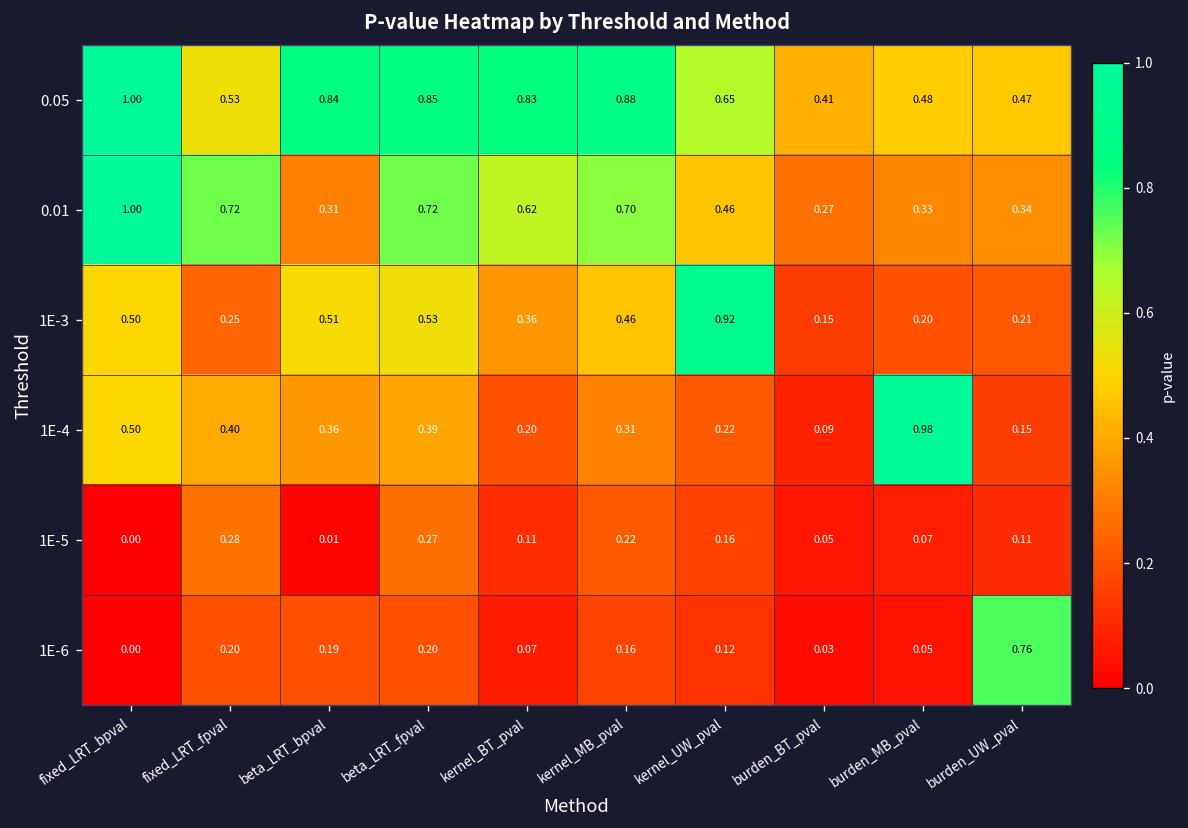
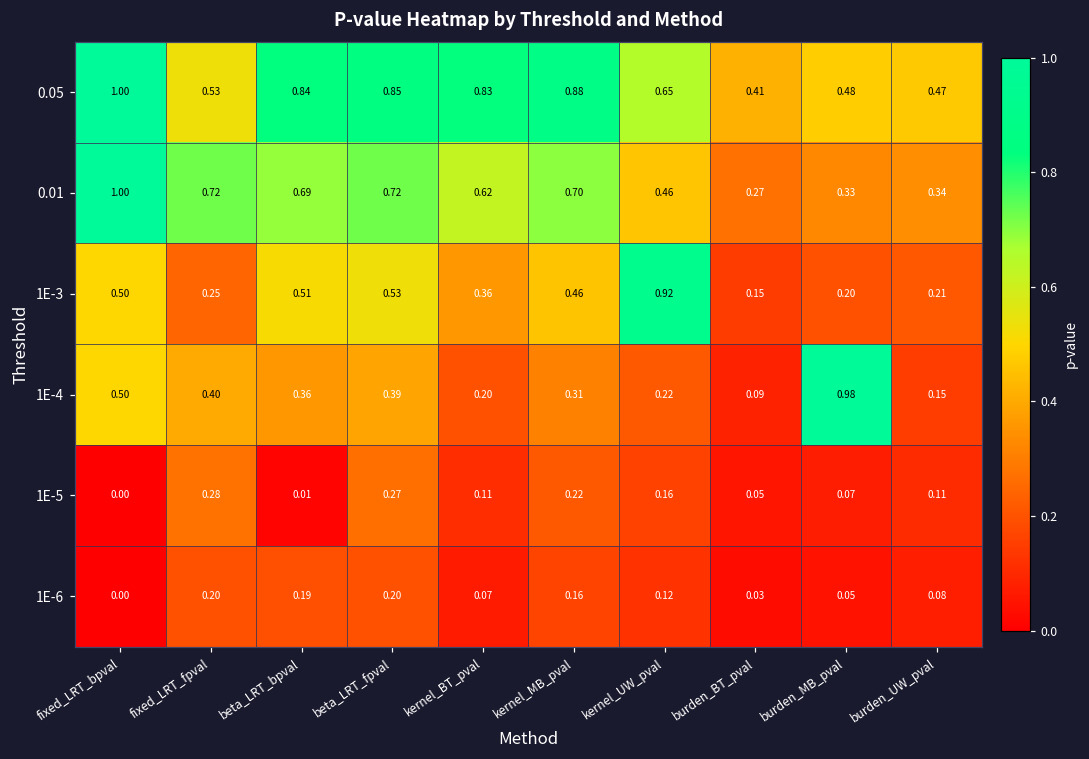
0.01, beta_LRT_bpval: 0.31 -> 0.69
1E-6, burden_UW_pval: 0.76 -> 0.08
